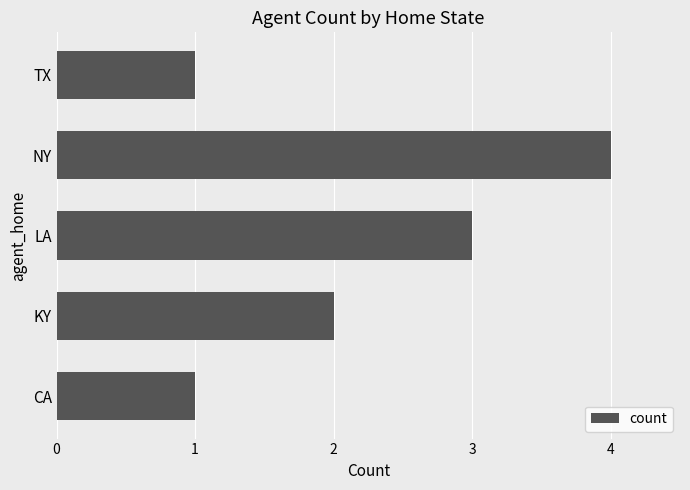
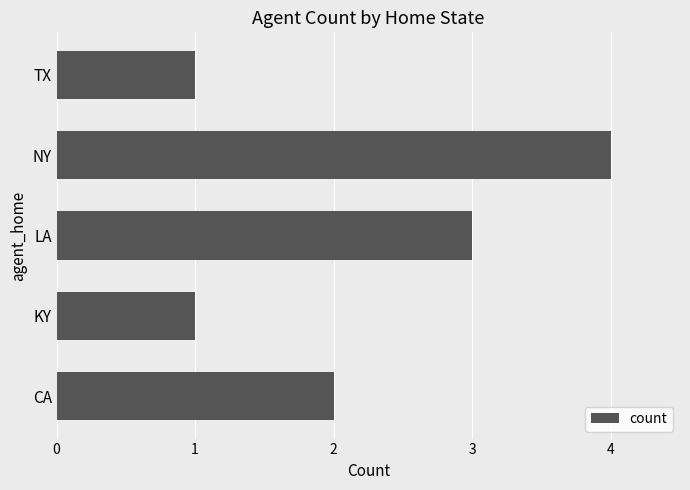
KY: 2 -> 1
CA: 1 -> 2
